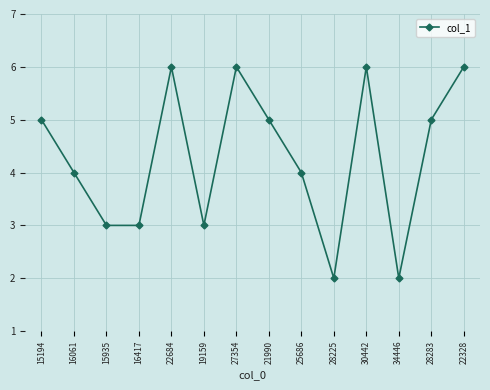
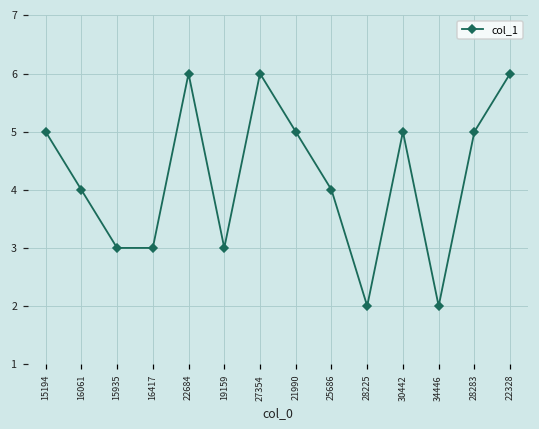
30442: 6 -> 5
